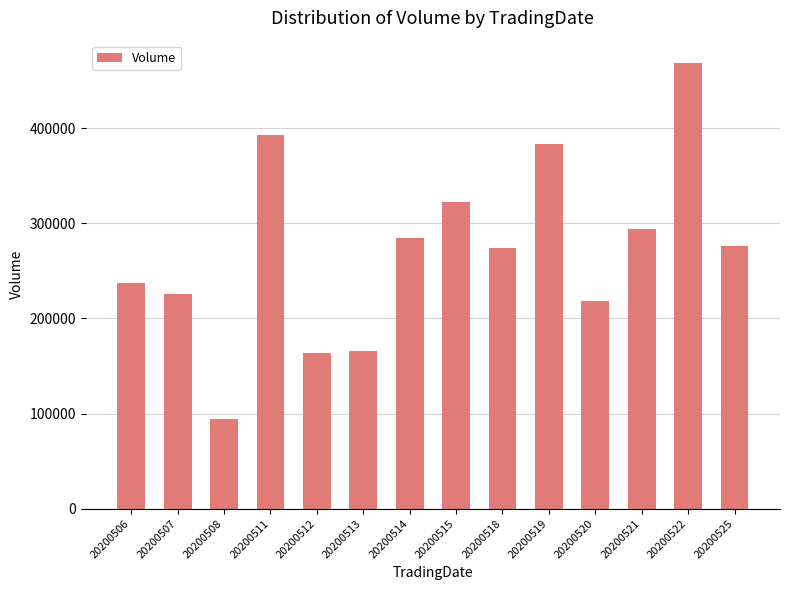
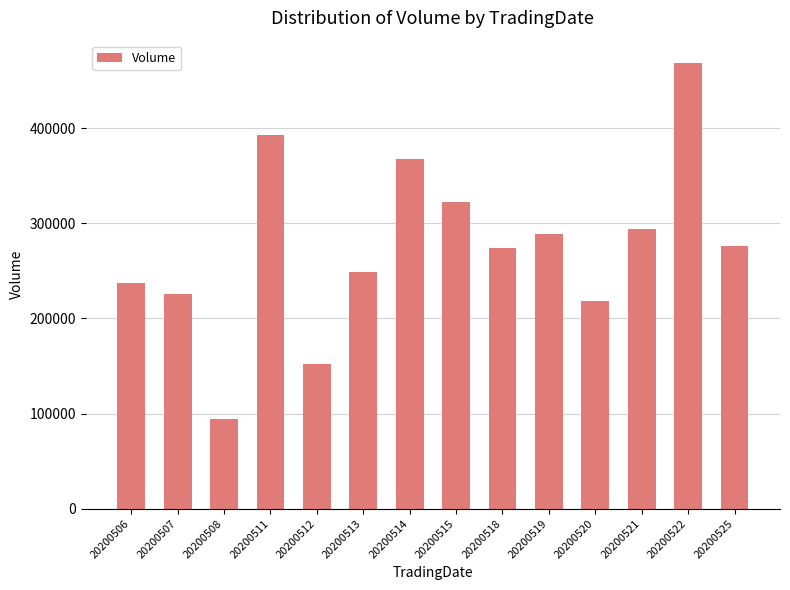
20200512: 160000 -> 150000
20200513: 170000 -> 250000
20200514: 280000 -> 370000
20200519: 380000 -> 290000
